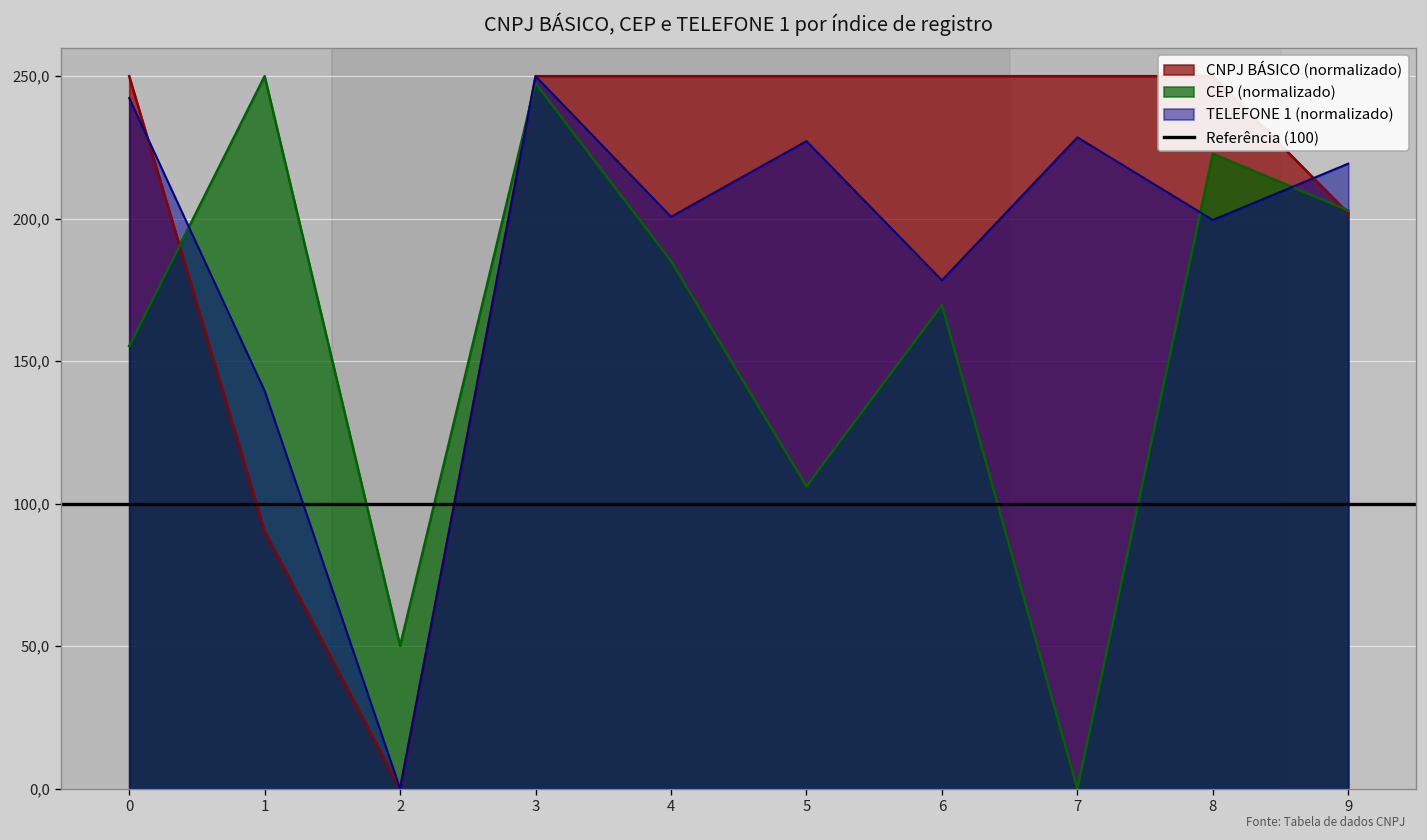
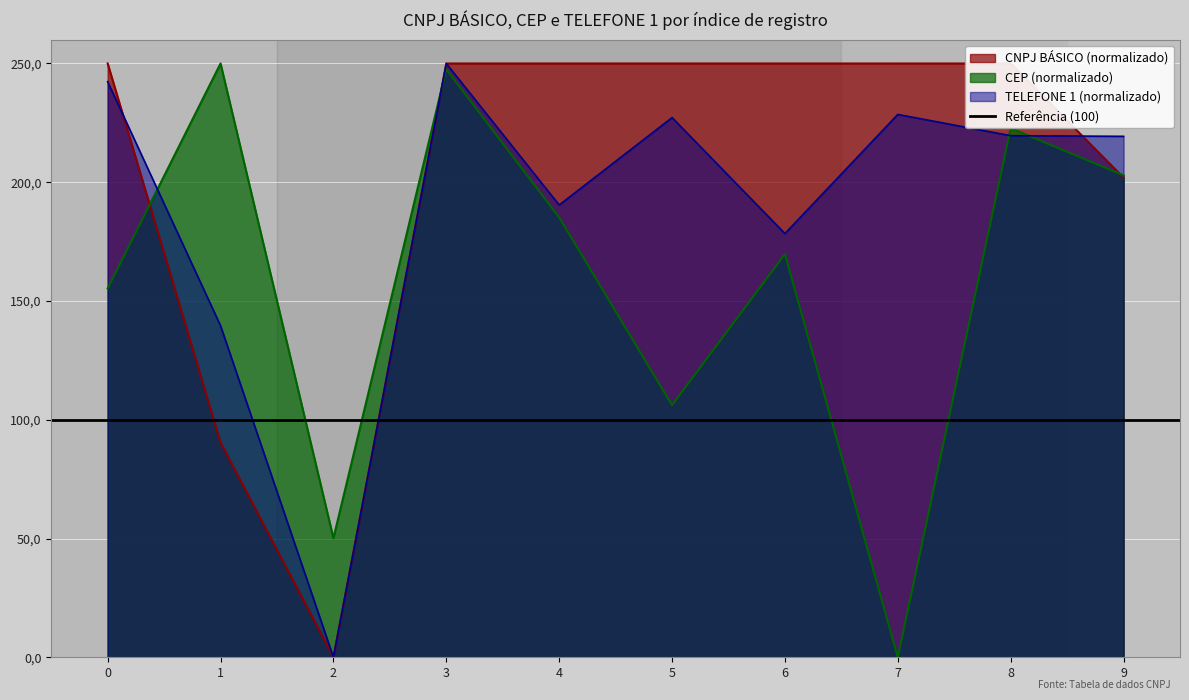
TELEFONE 1 (normalizado), 4: 2010 -> 1900
TELEFONE 1 (normalizado), 8: 2000 -> 2200
